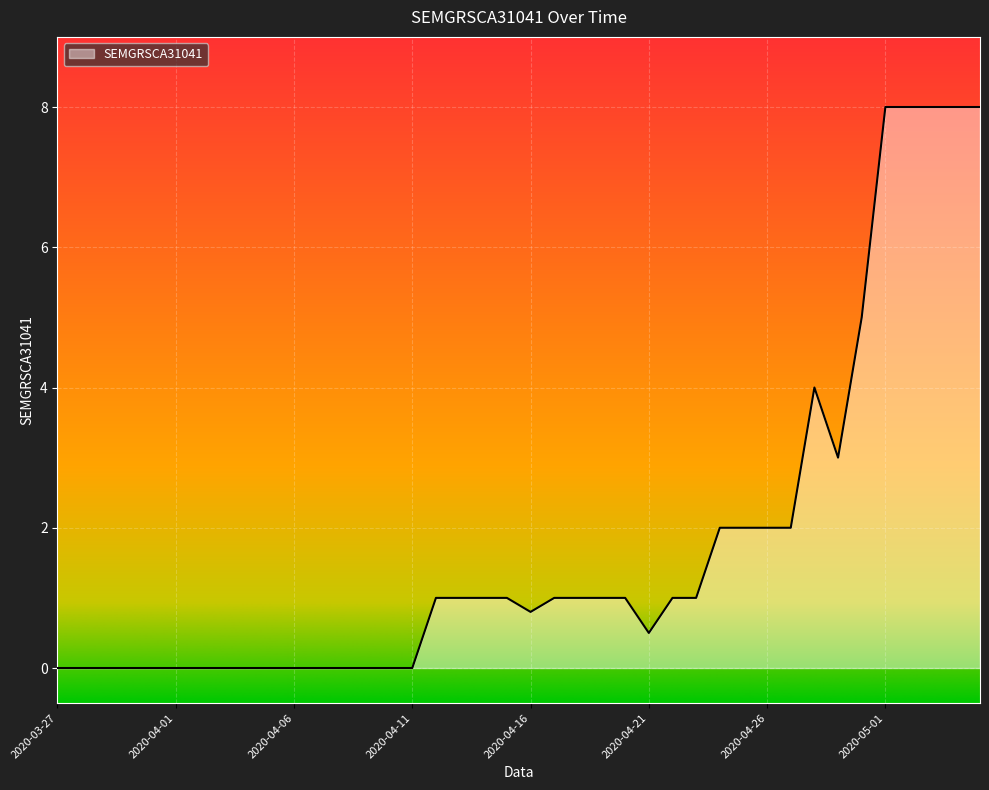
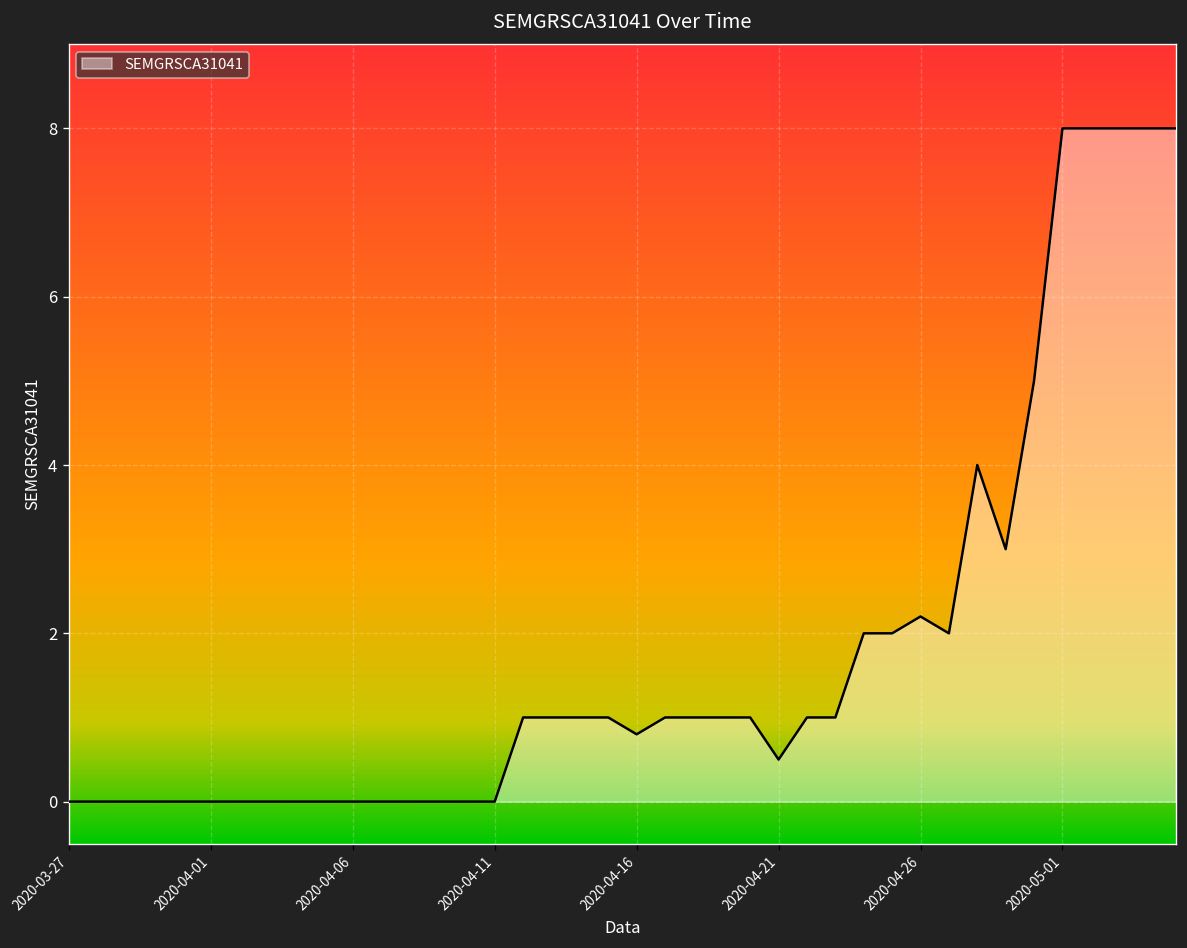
2020-04-26: 2.0 -> 2.2
